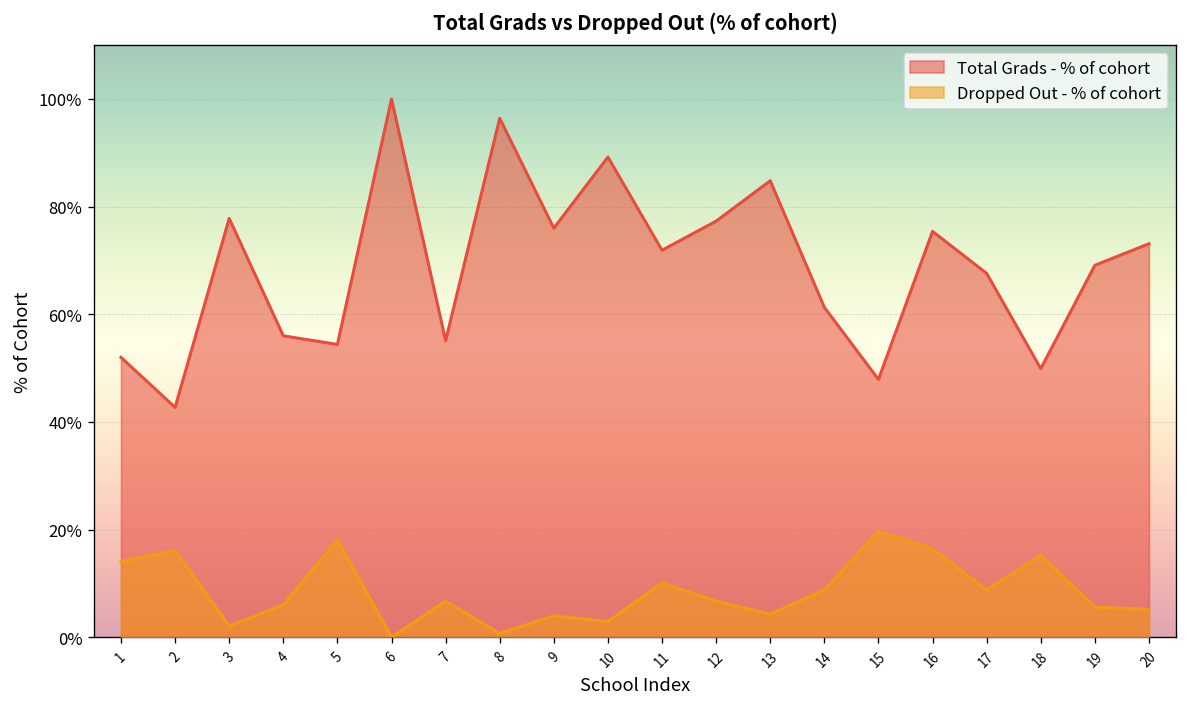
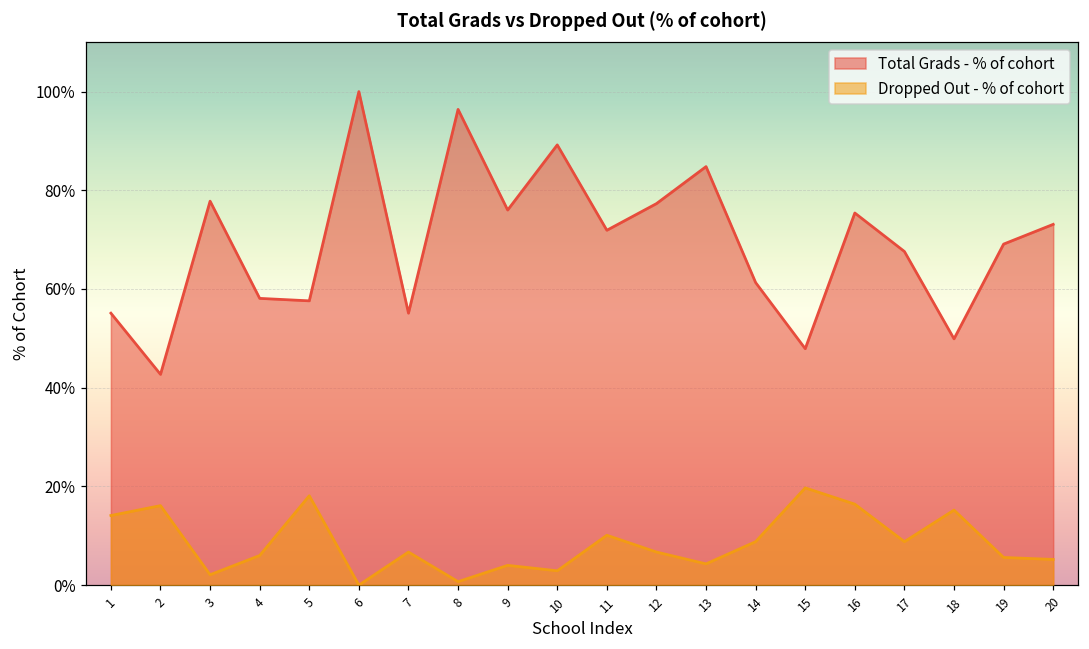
Total Grads - % of cohort, 1: 52% -> 55%
Total Grads - % of cohort, 4: 56% -> 58%
Total Grads - % of cohort, 5: 54% -> 58%
